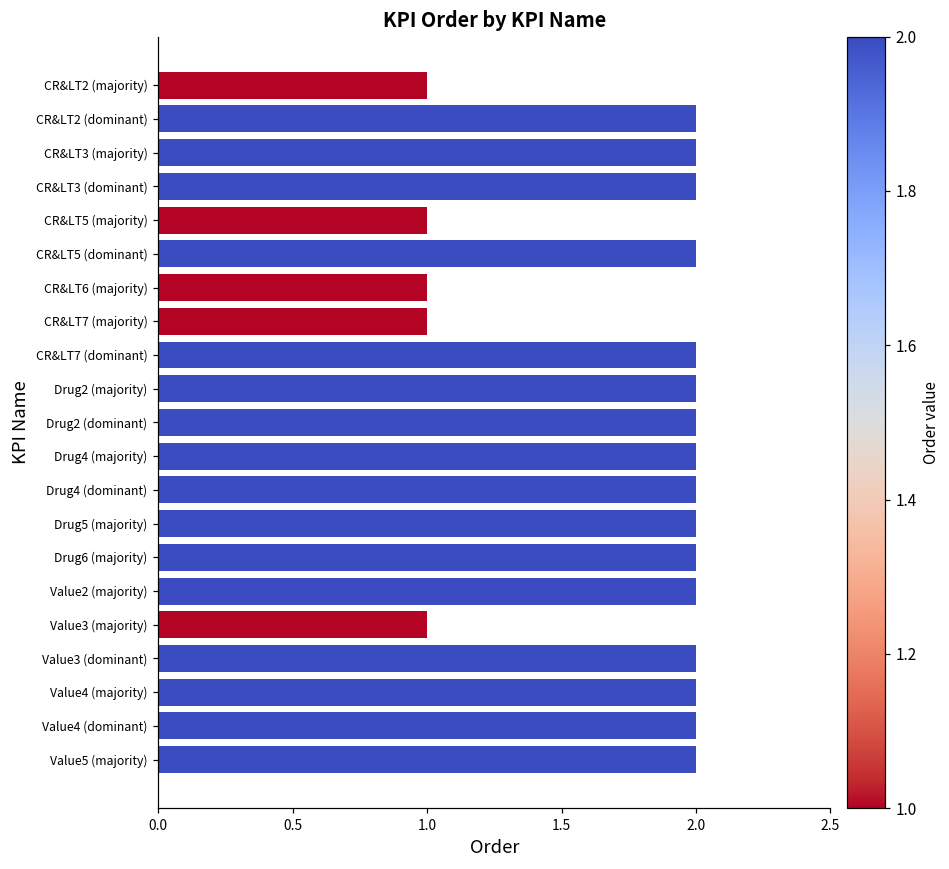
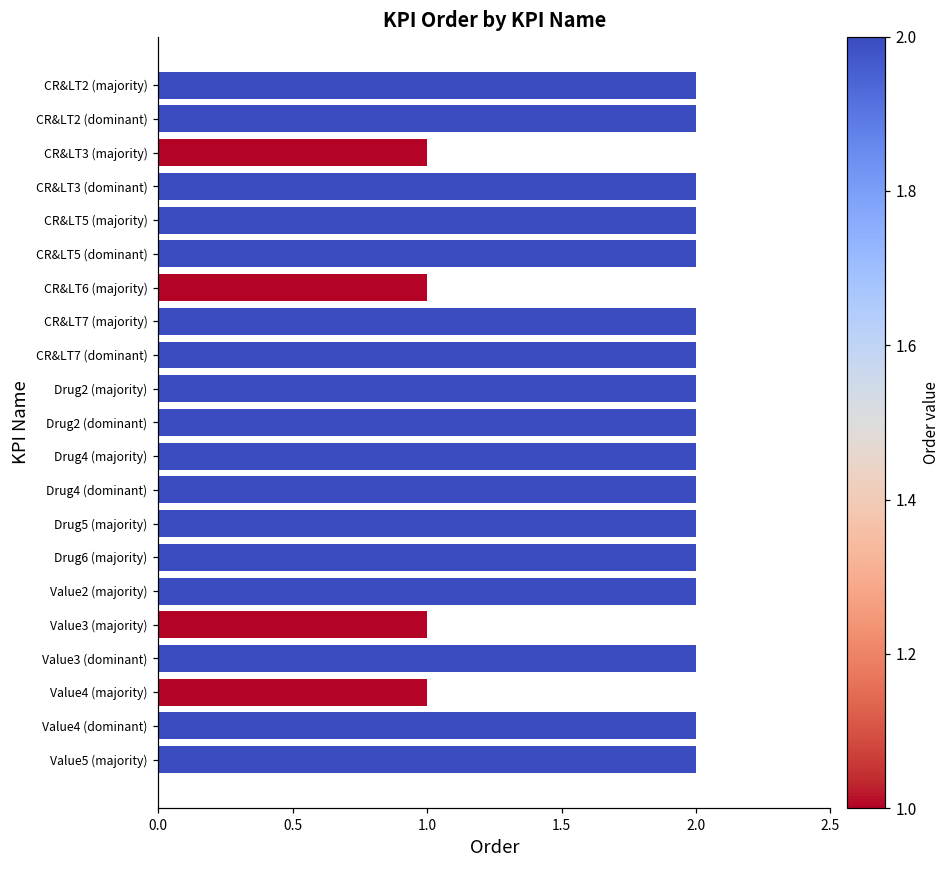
CR&LT2 (majority): 1 -> 2
CR&LT3 (majority): 2 -> 1
CR&LT5 (majority): 1 -> 2
CR&LT7 (majority): 1 -> 2
Value4 (majority): 2 -> 1
